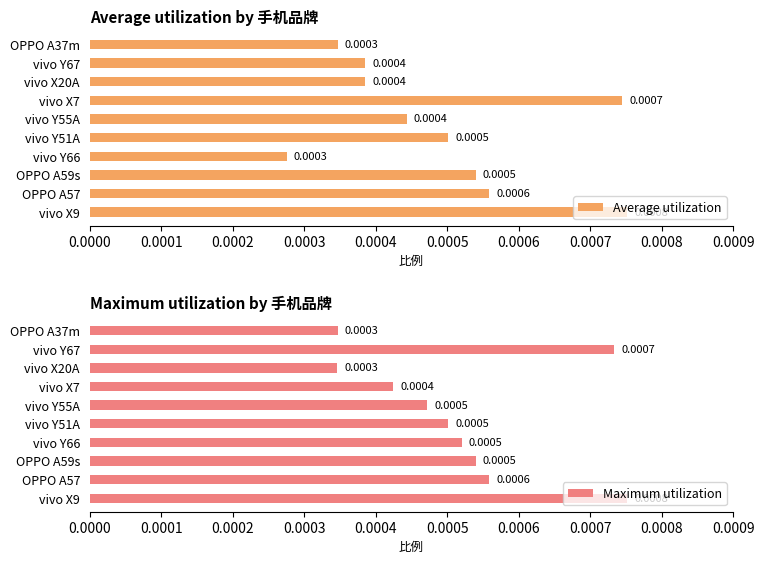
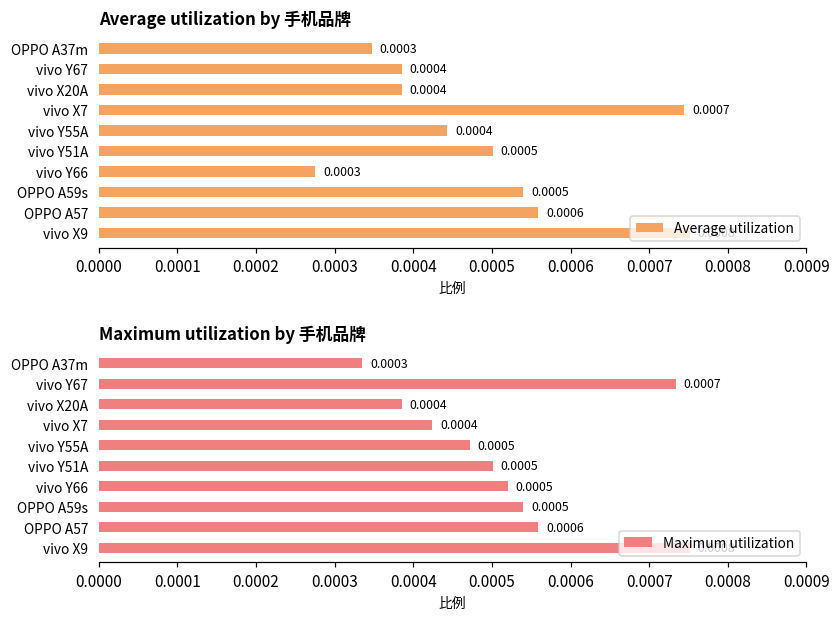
Maximum utilization by 手机品牌, OPPO A37m: 0.00035 -> 0.00033
Maximum utilization by 手机品牌, vivo X20A: 0.0003 -> 0.0004
